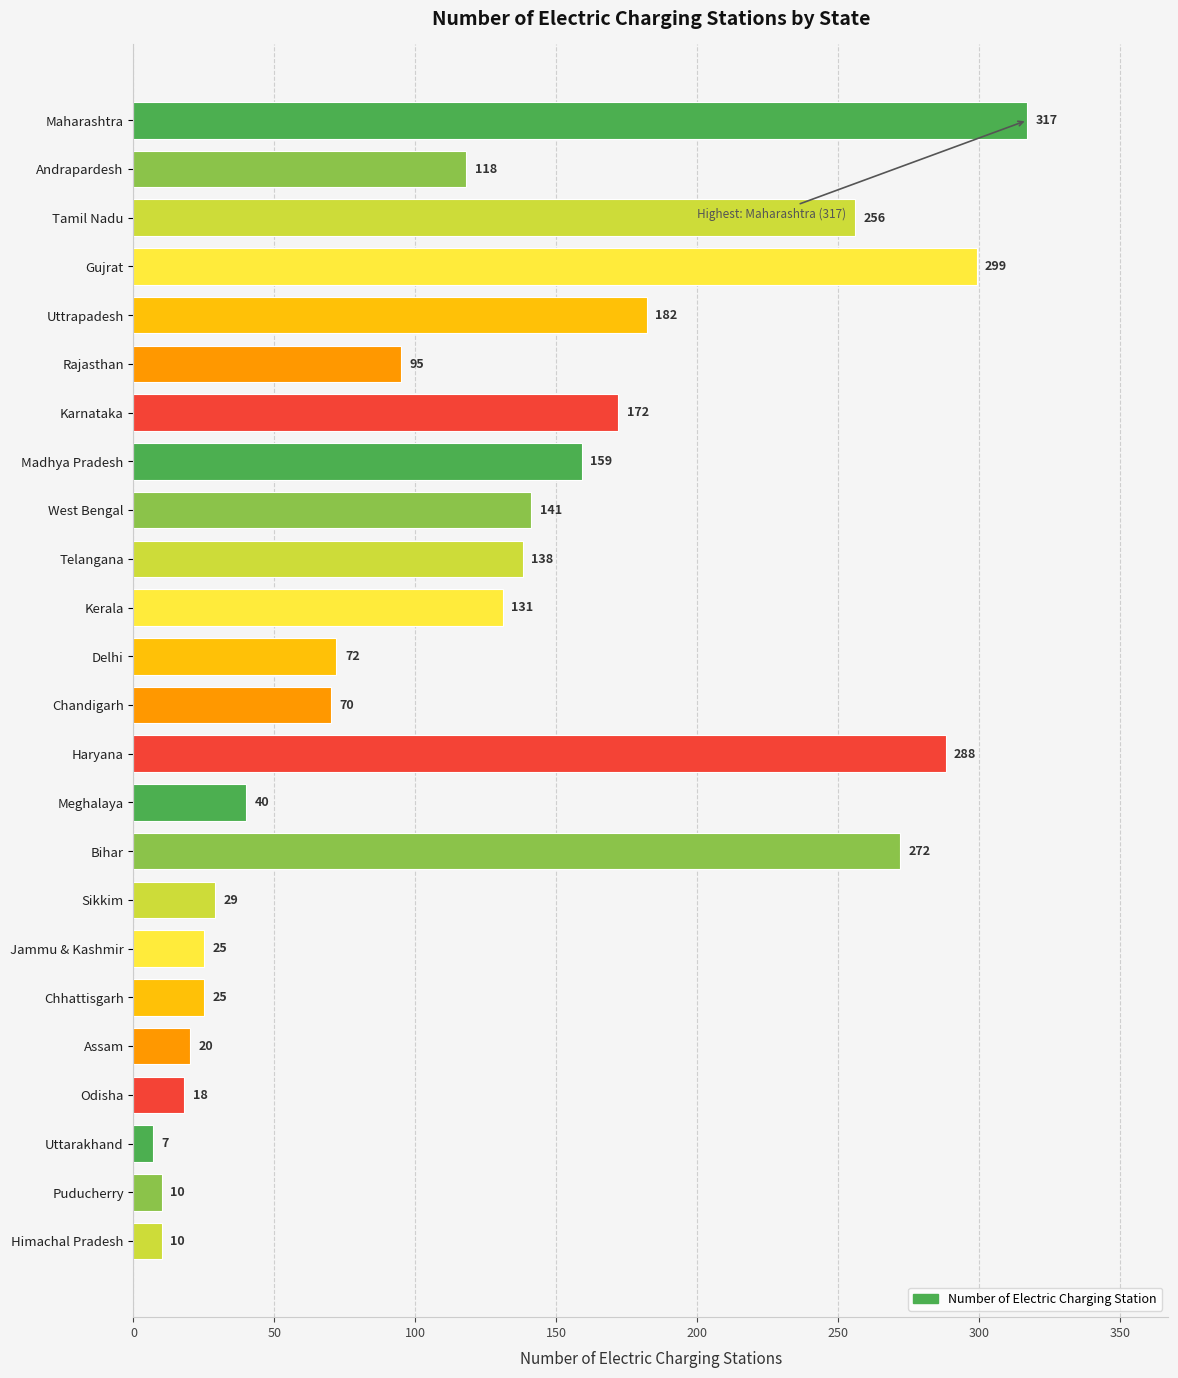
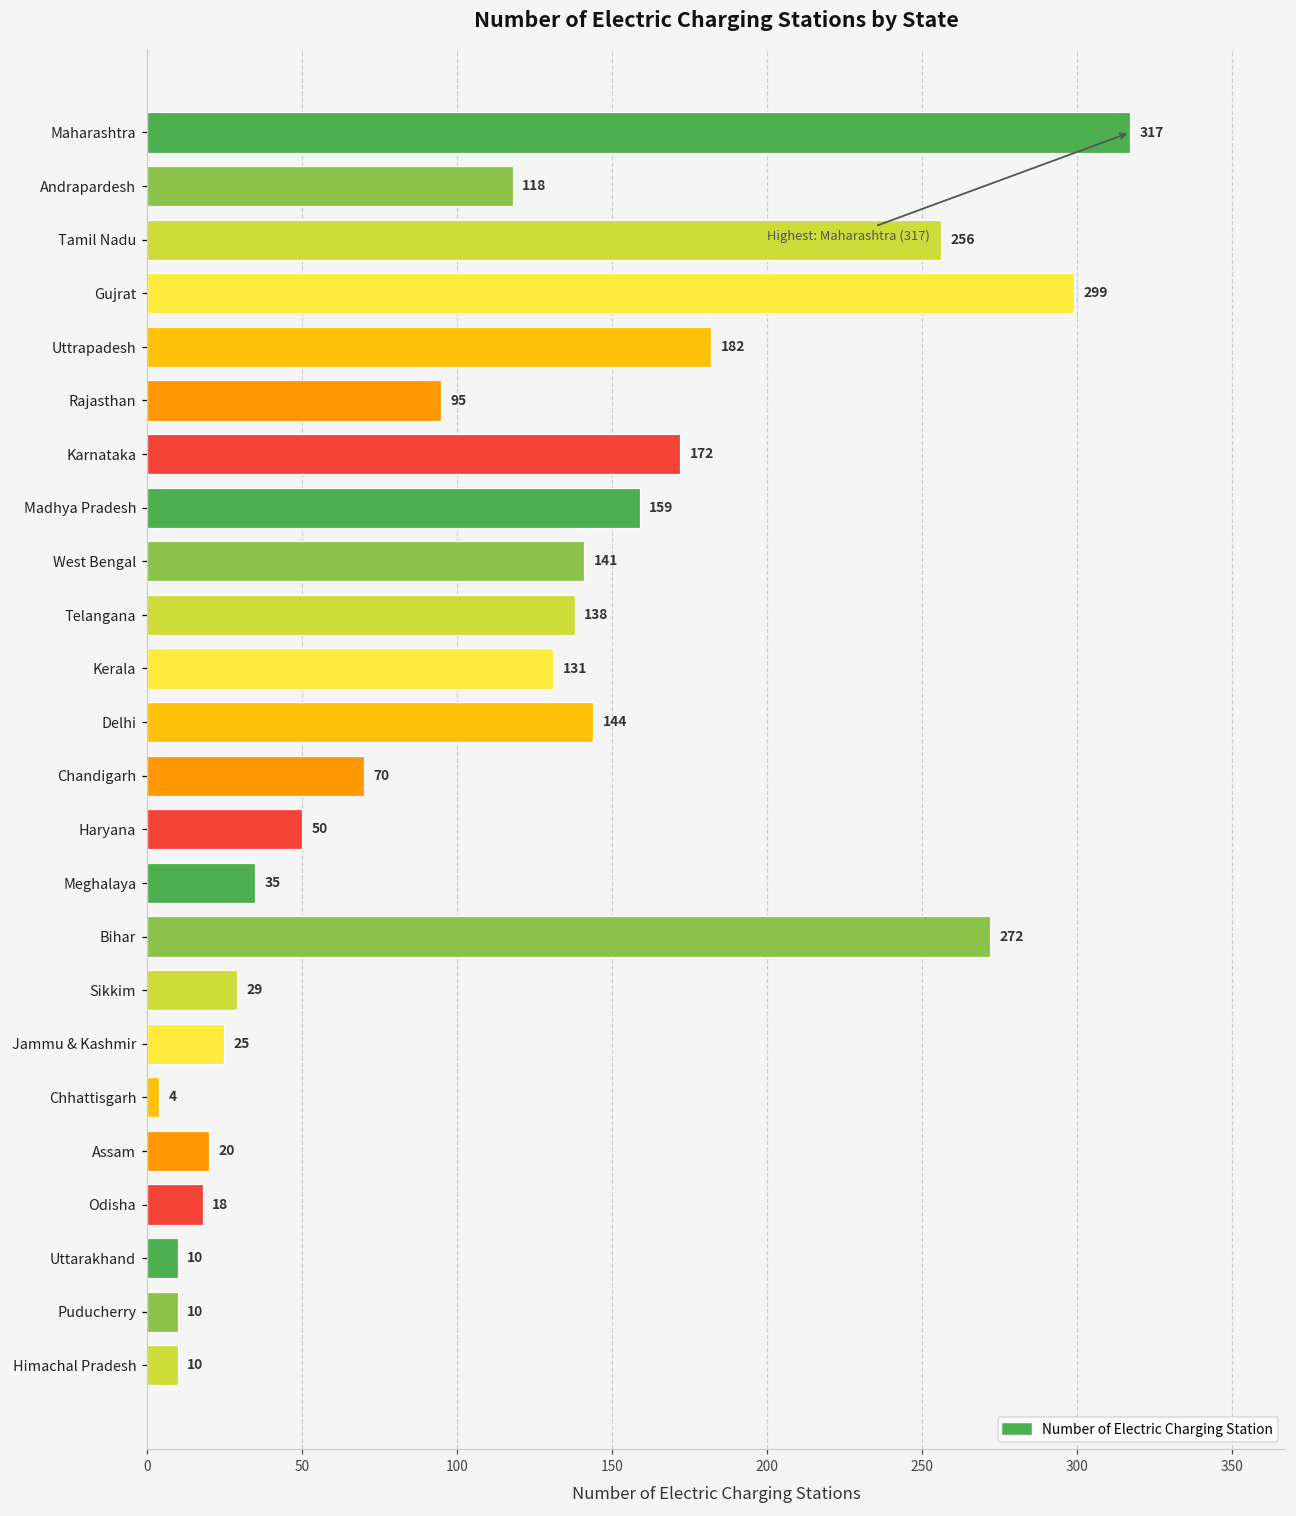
Delhi: 72 -> 144
Haryana: 288 -> 50
Meghalaya: 40 -> 35
Chhattisgarh: 25 -> 4
Uttarakhand: 7 -> 10
